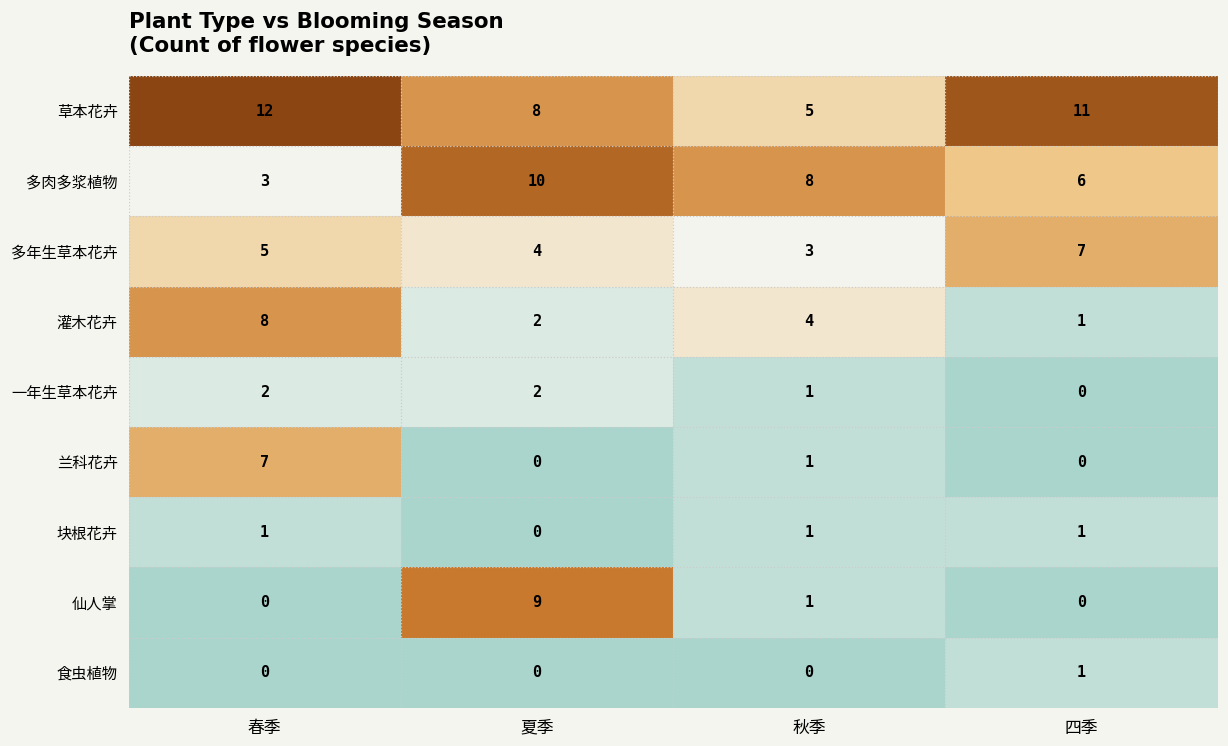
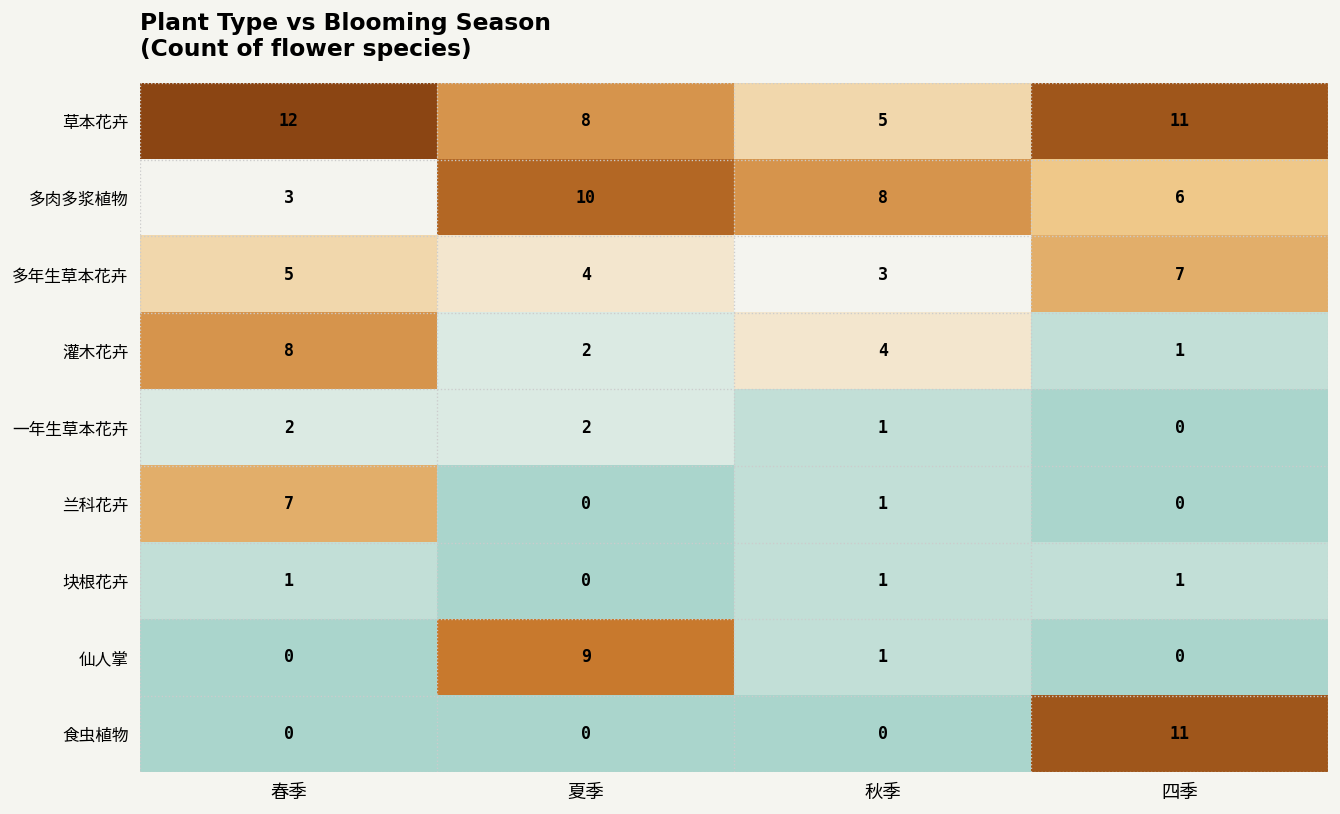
食虫植物, 四季: 1 -> 11
